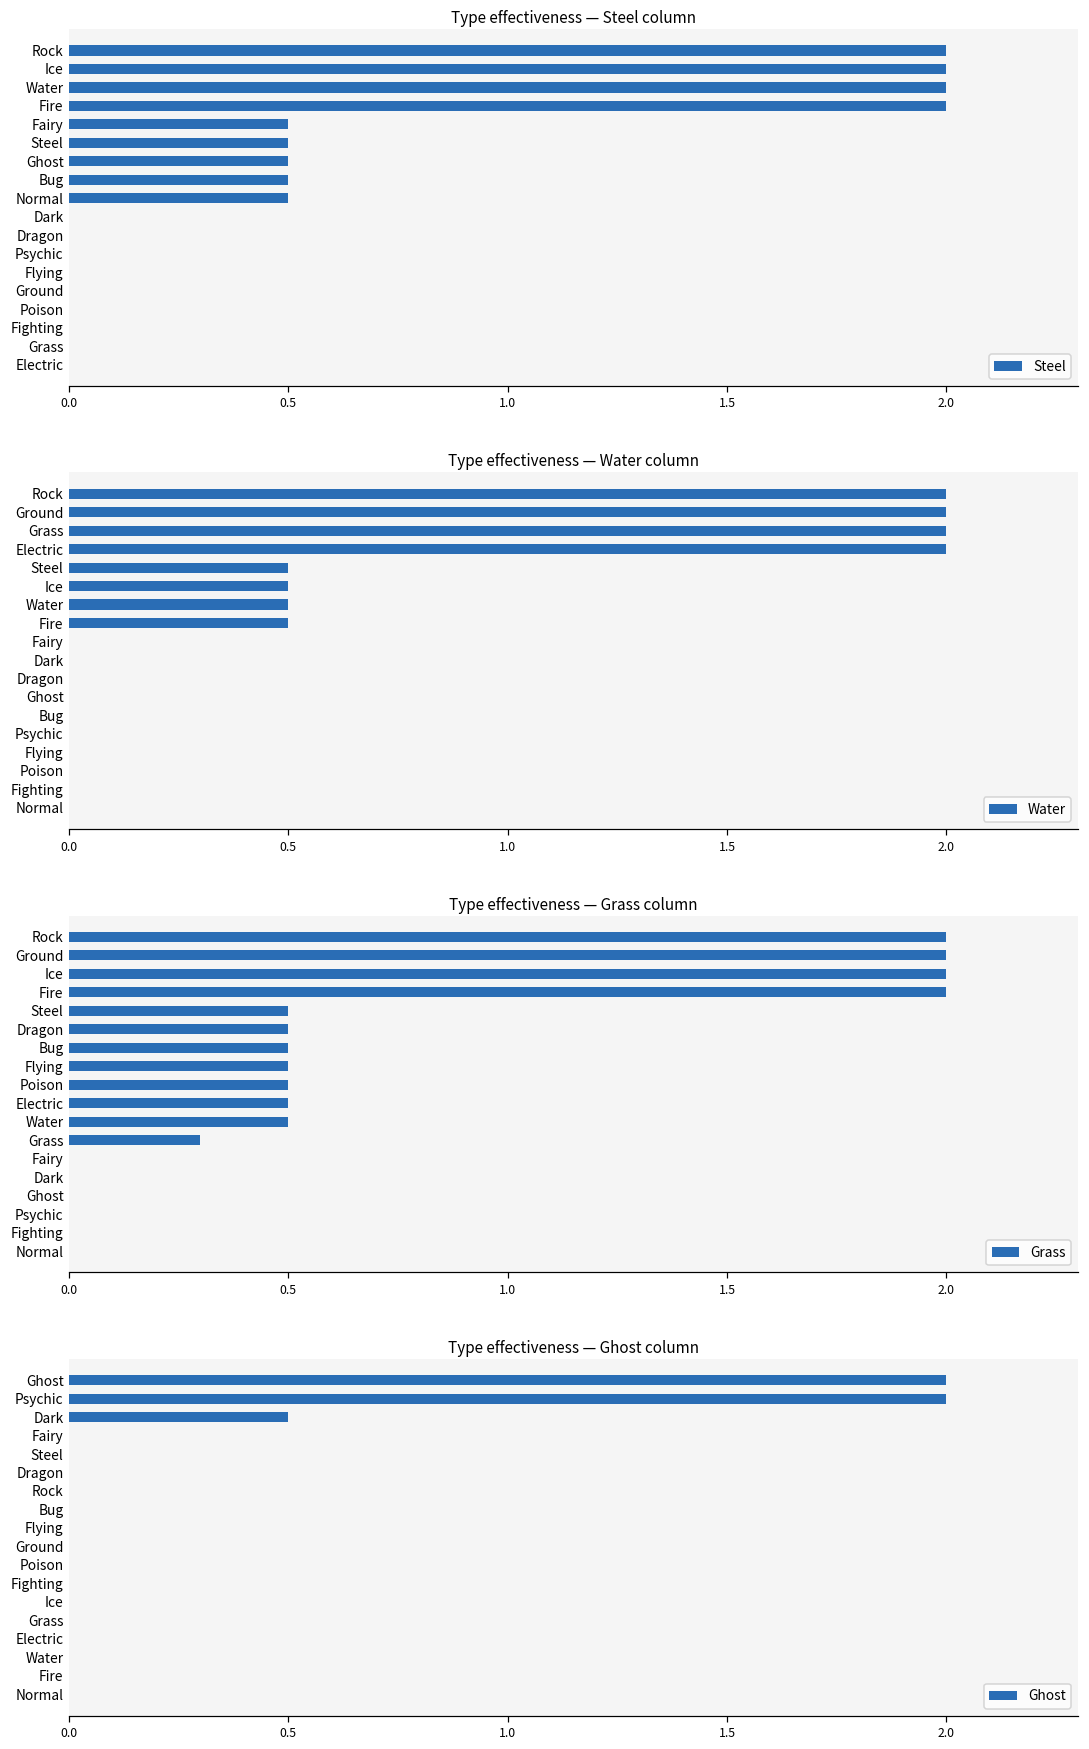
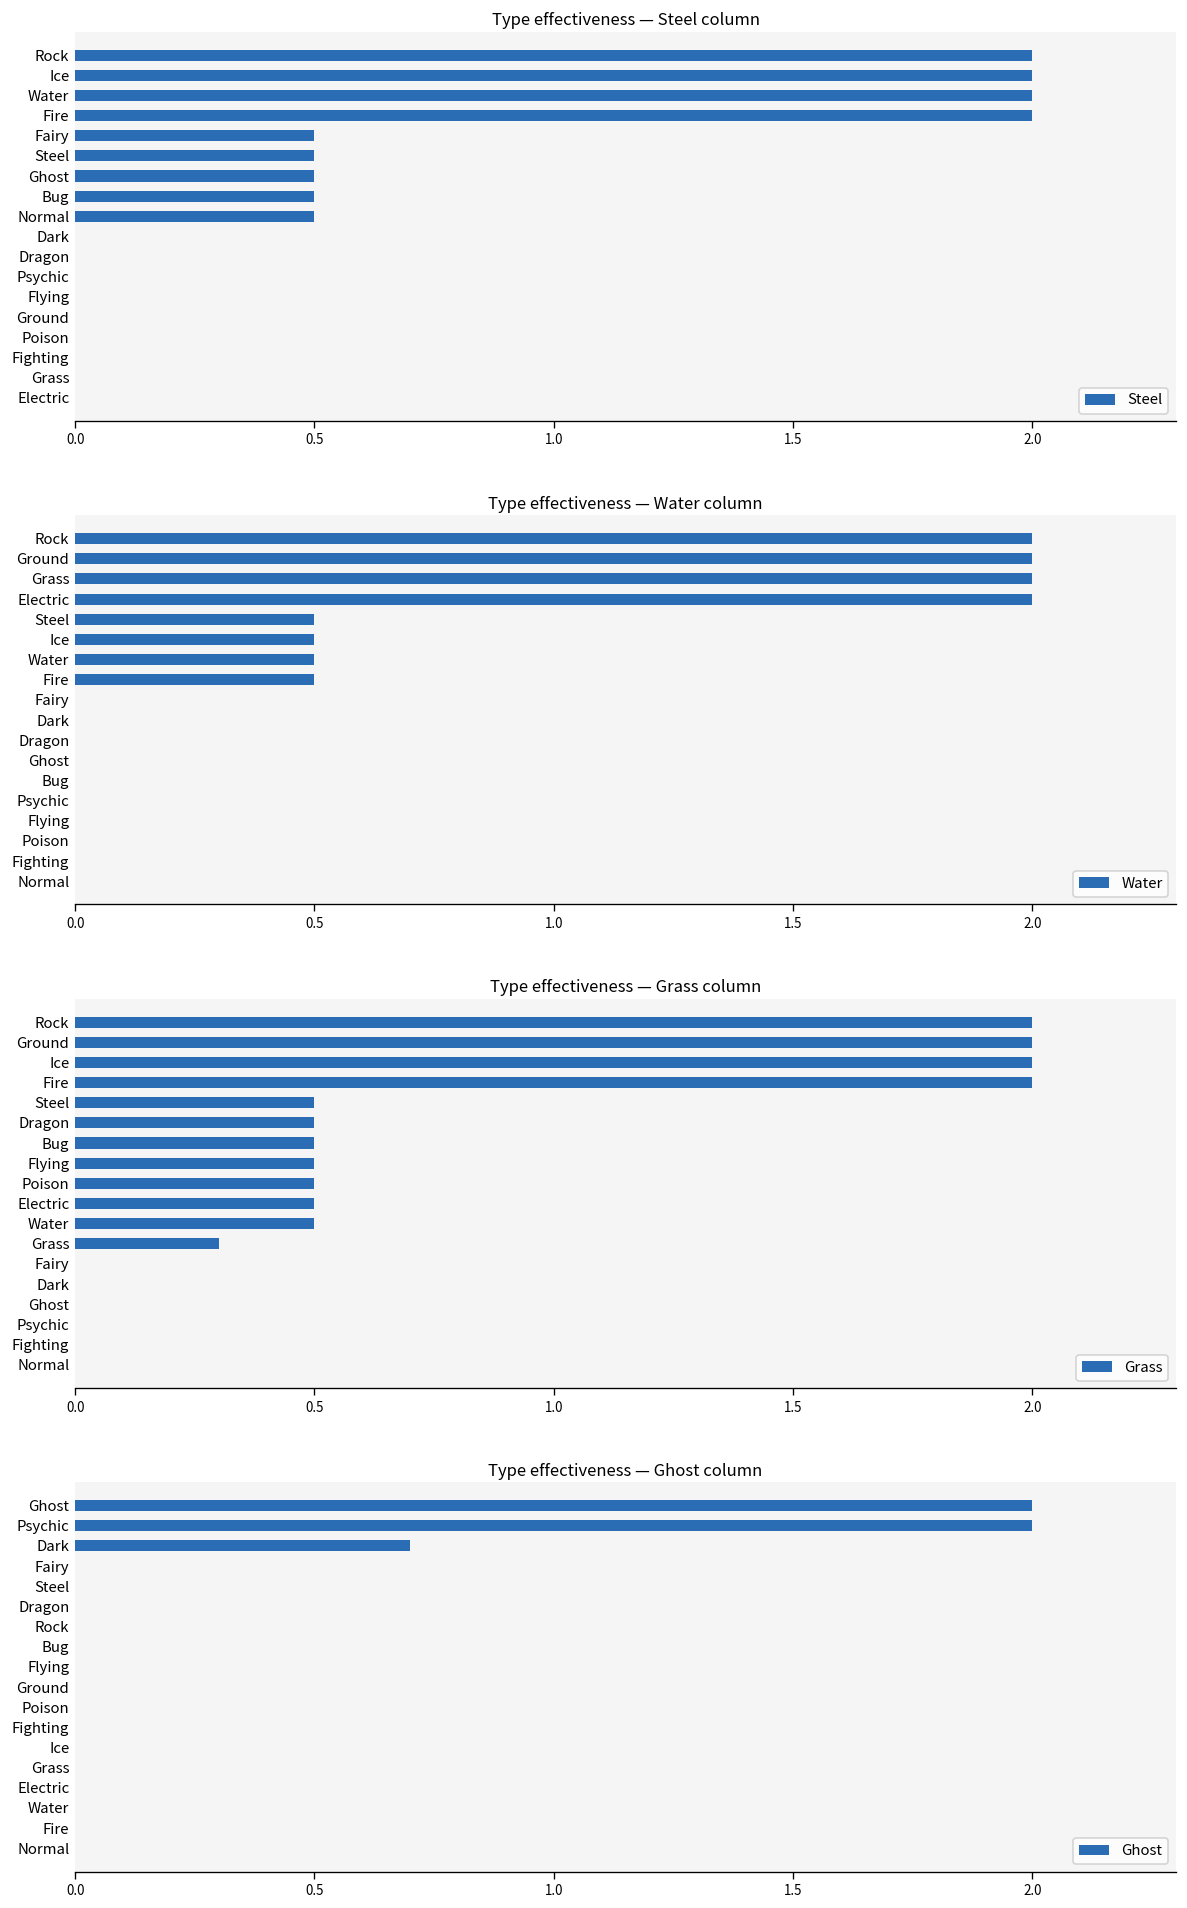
Type effectiveness — Ghost column, Dark: 0.5 -> 0.7
